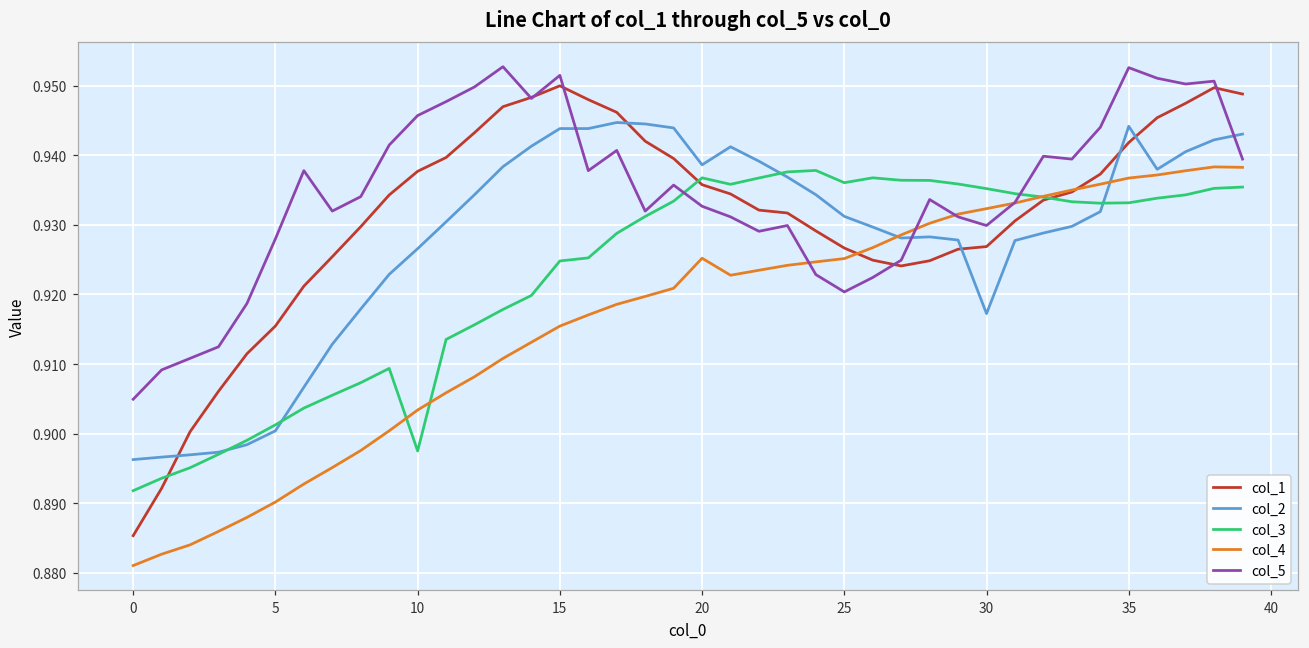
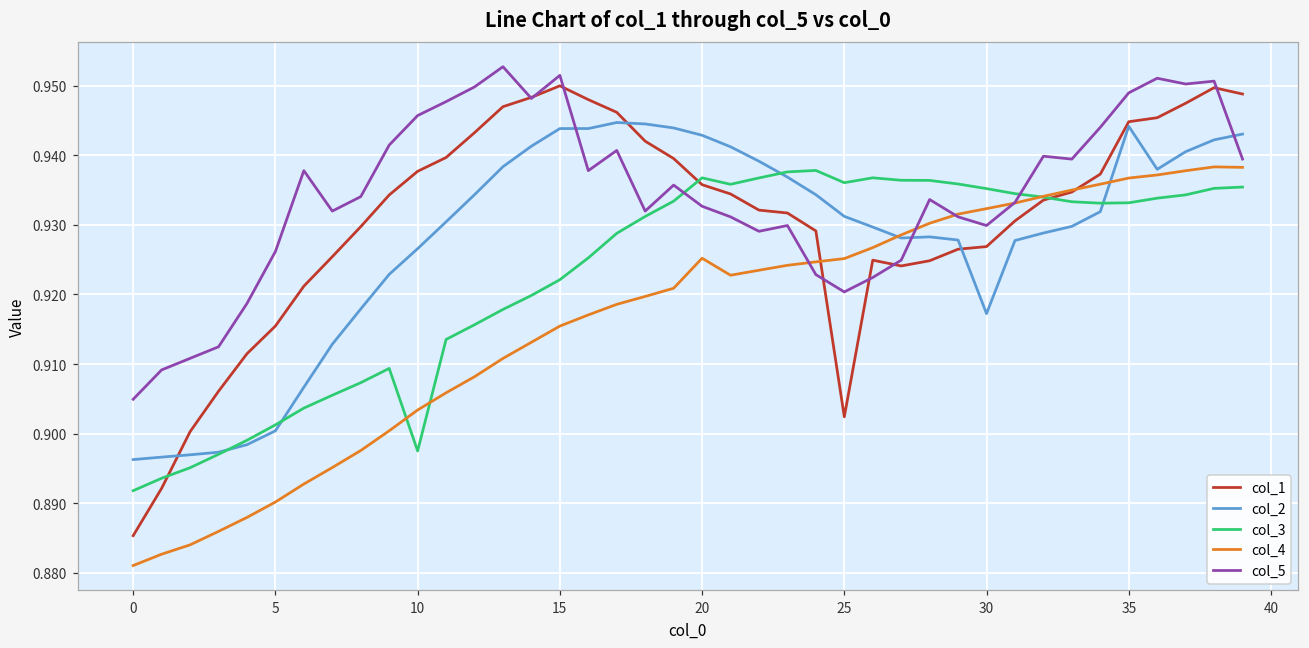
col_5, 5: 0.928 -> 0.926
col_3, 15: 0.925 -> 0.922
col_2, 20: 0.939 -> 0.943
col_1, 25: 0.927 -> 0.902
col_1, 35: 0.942 -> 0.945
col_5, 35: 0.953 -> 0.949
